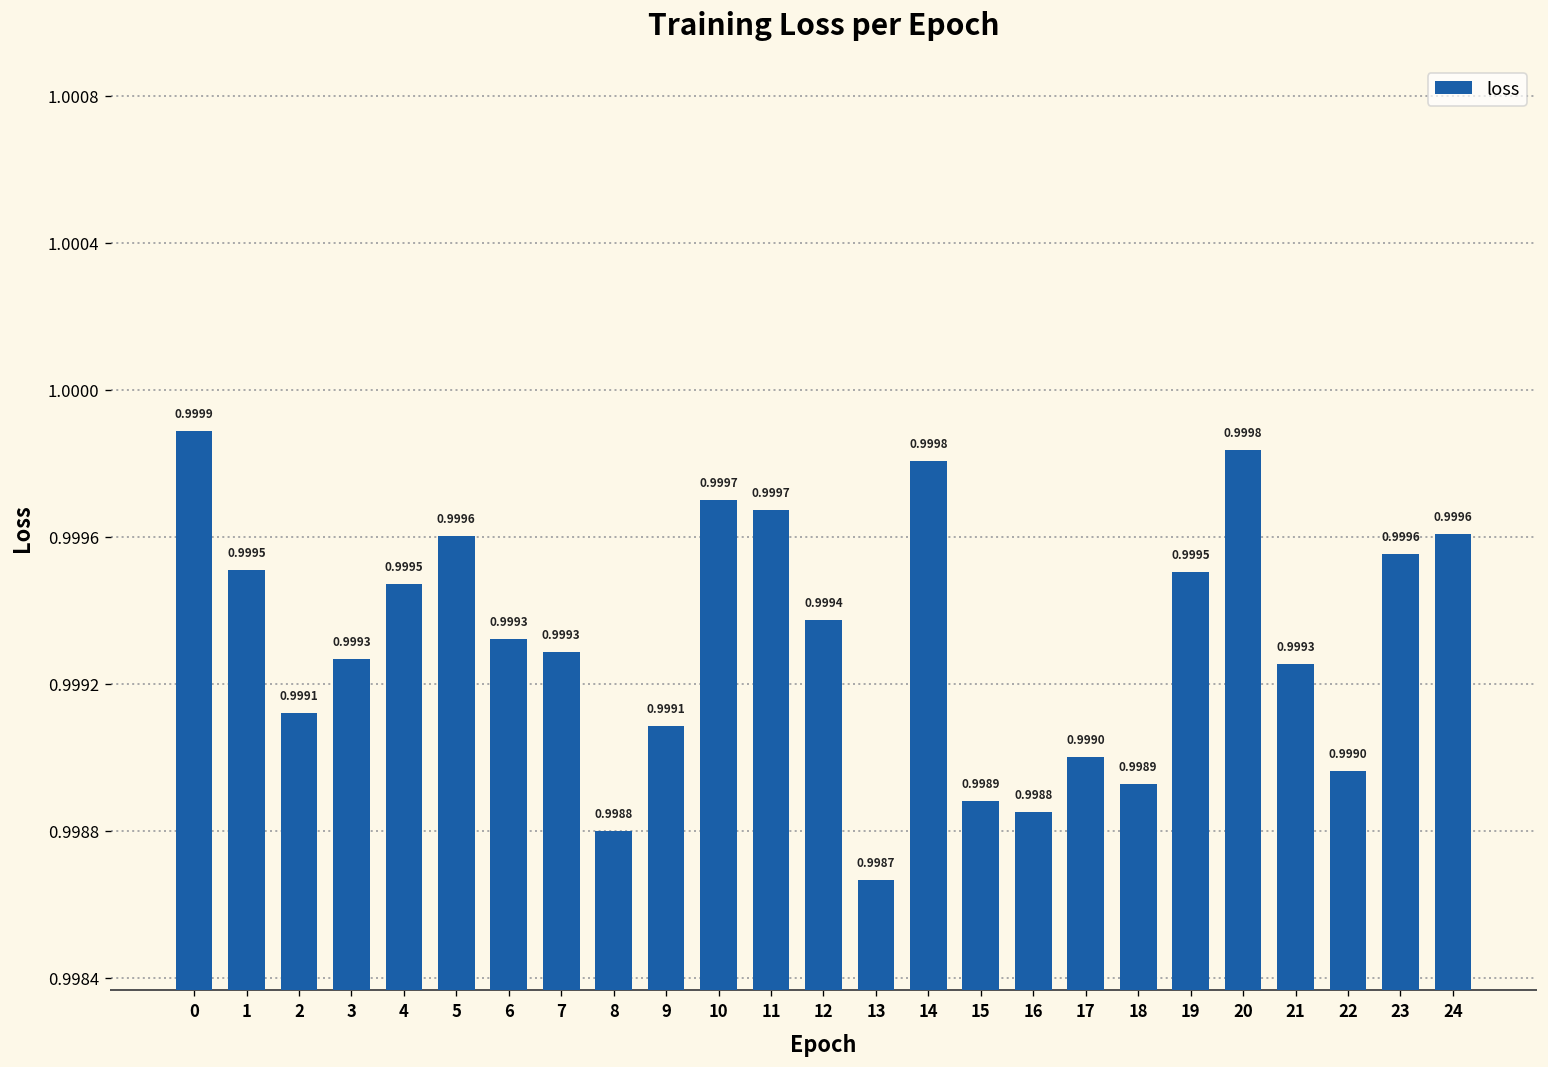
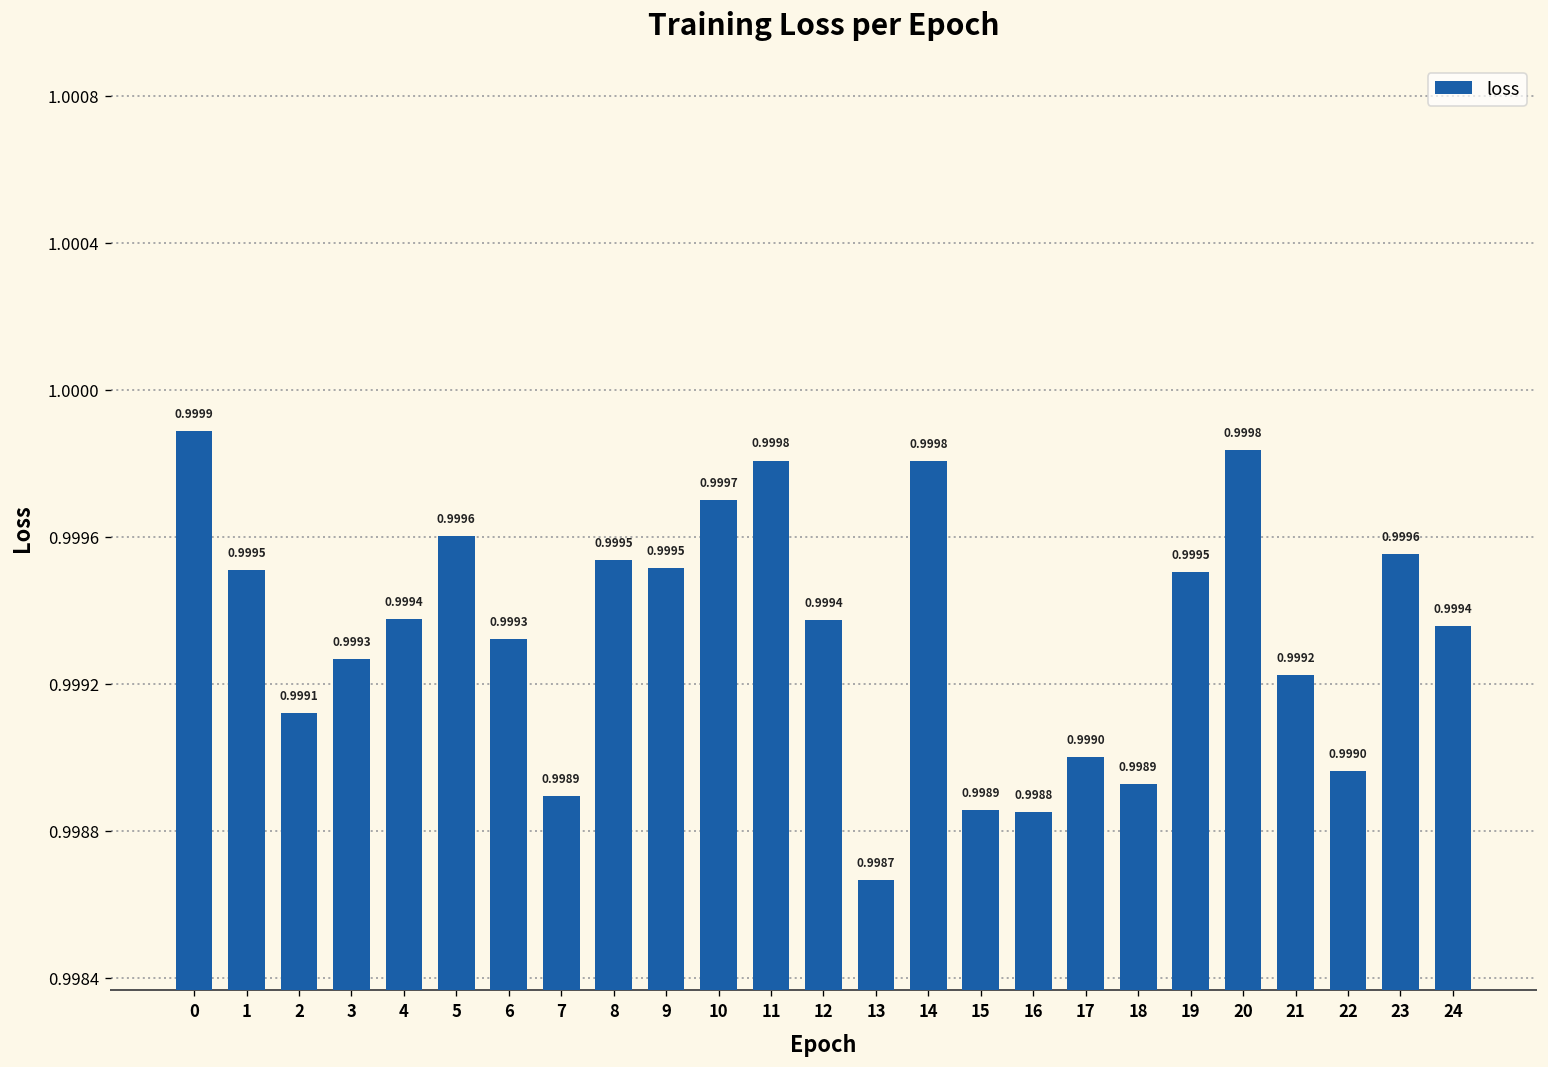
4: 0.9995 -> 0.9994
7: 0.9993 -> 0.9989
8: 0.9988 -> 0.9995
9: 0.9991 -> 0.9995
11: 0.9997 -> 0.9998
15: 0.99888 -> 0.99886
21: 0.9993 -> 0.9992
24: 0.9996 -> 0.9994
